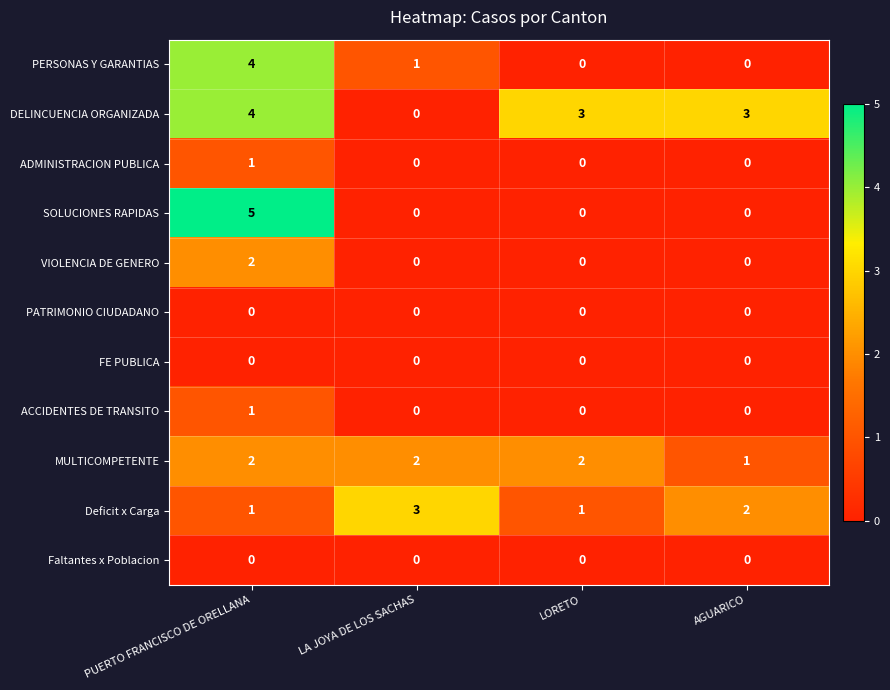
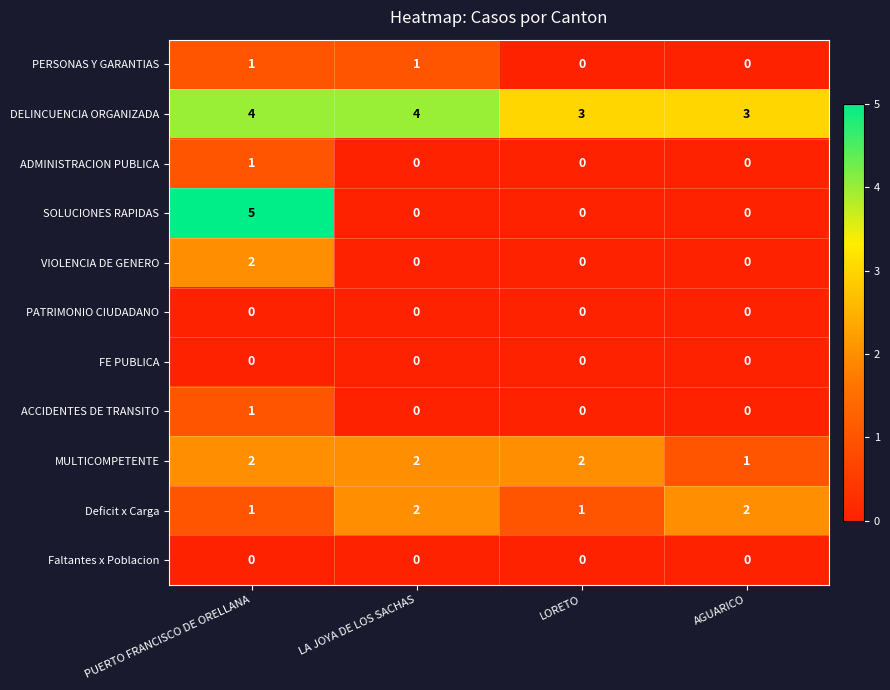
PERSONAS Y GARANTIAS, PUERTO FRANCISCO DE ORELLANA: 4 -> 1
DELINCUENCIA ORGANIZADA, LA JOYA DE LOS SACHAS: 0 -> 4
Deficit x Carga, LA JOYA DE LOS SACHAS: 3 -> 2
